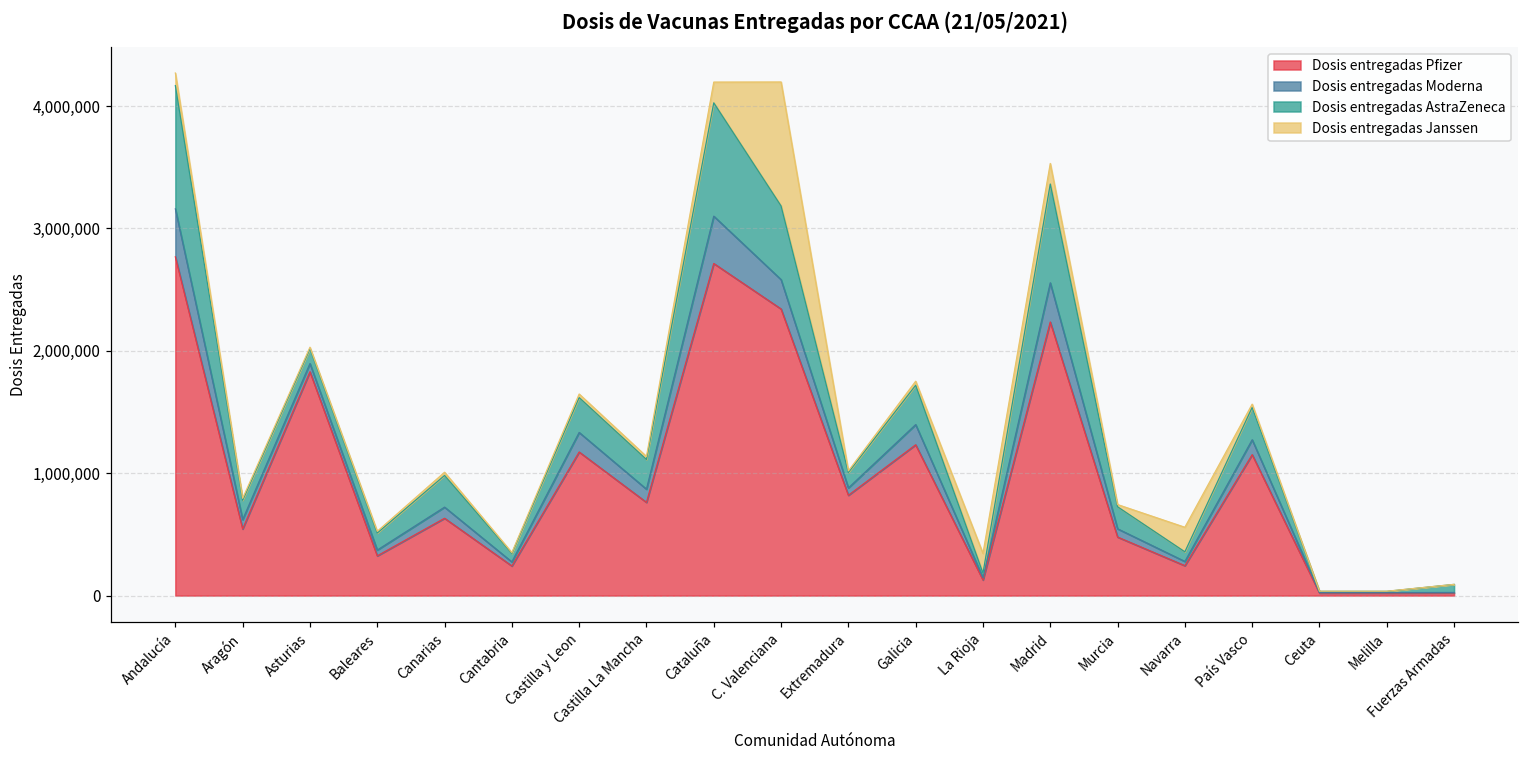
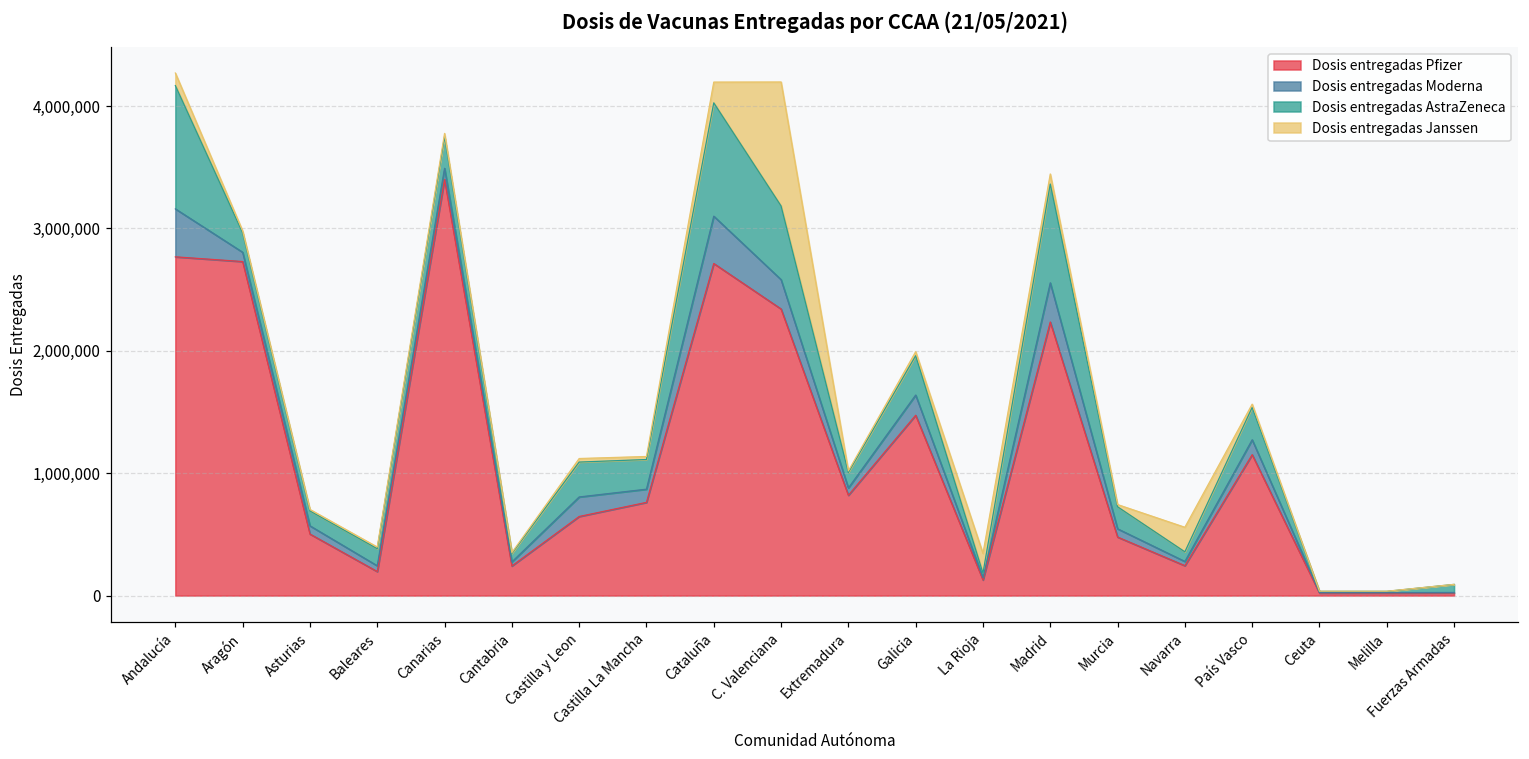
Dosis entregadas Pfizer, Aragón: 540,000 -> 2,730,000
Dosis entregadas Pfizer, Asturias: 1,830,000 -> 500,000
Dosis entregadas Pfizer, Baleares: 320,000 -> 200,000
Dosis entregadas Pfizer, Canarias: 630,000 -> 3,400,000
Dosis entregadas Pfizer, Castilla y Leon: 1,170,000 -> 650,000
Dosis entregadas Pfizer, Galicia: 1,230,000 -> 1,470,000
Dosis entregadas Janssen, Madrid: 170,000 -> 80,000
